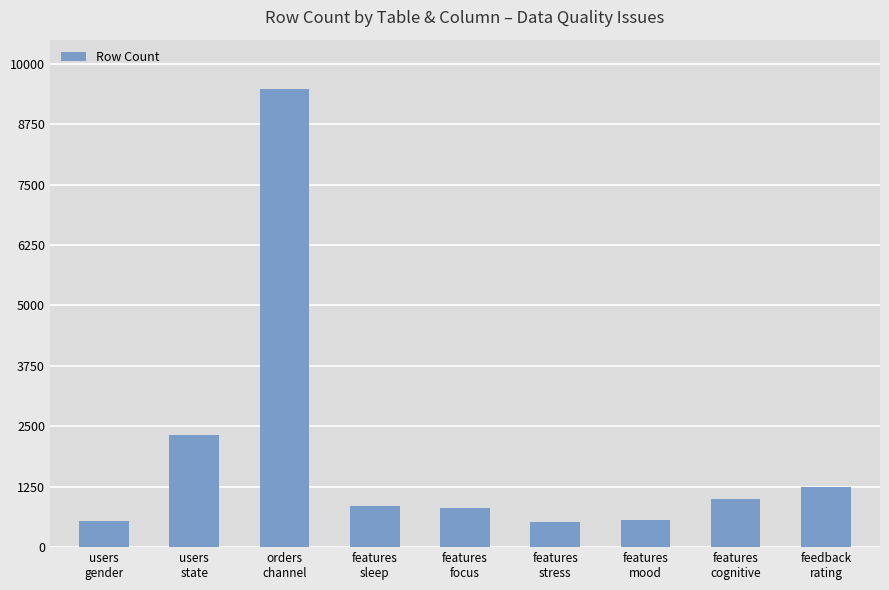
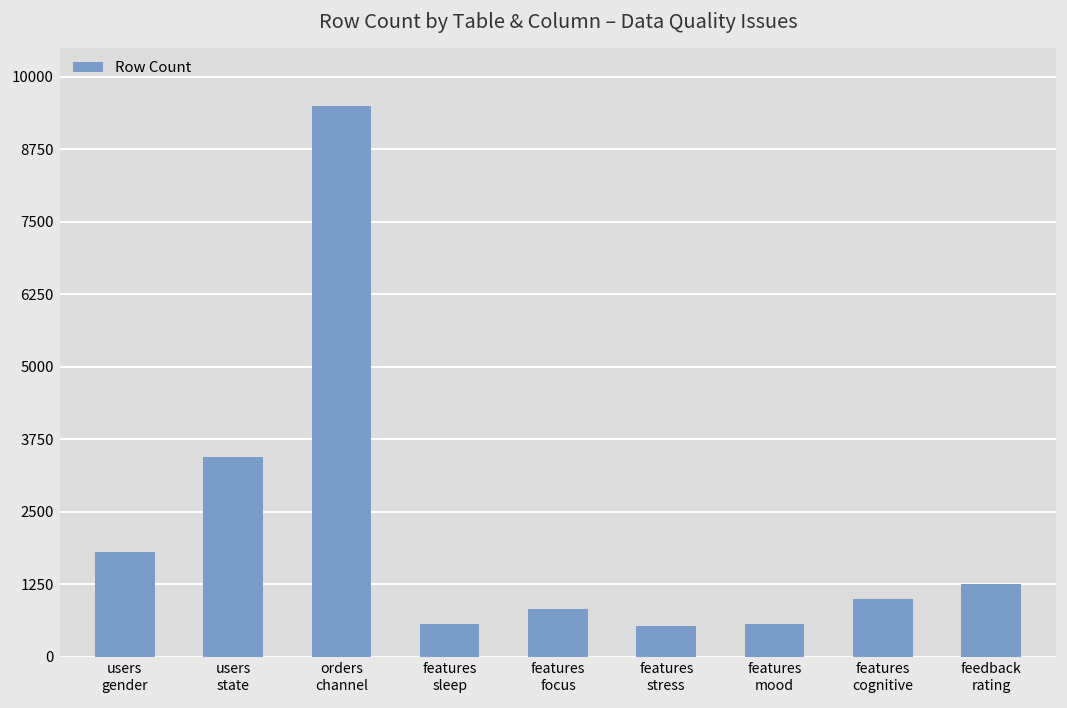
users gender: 500 -> 1800
users state: 2300 -> 3400
features sleep: 800 -> 600
